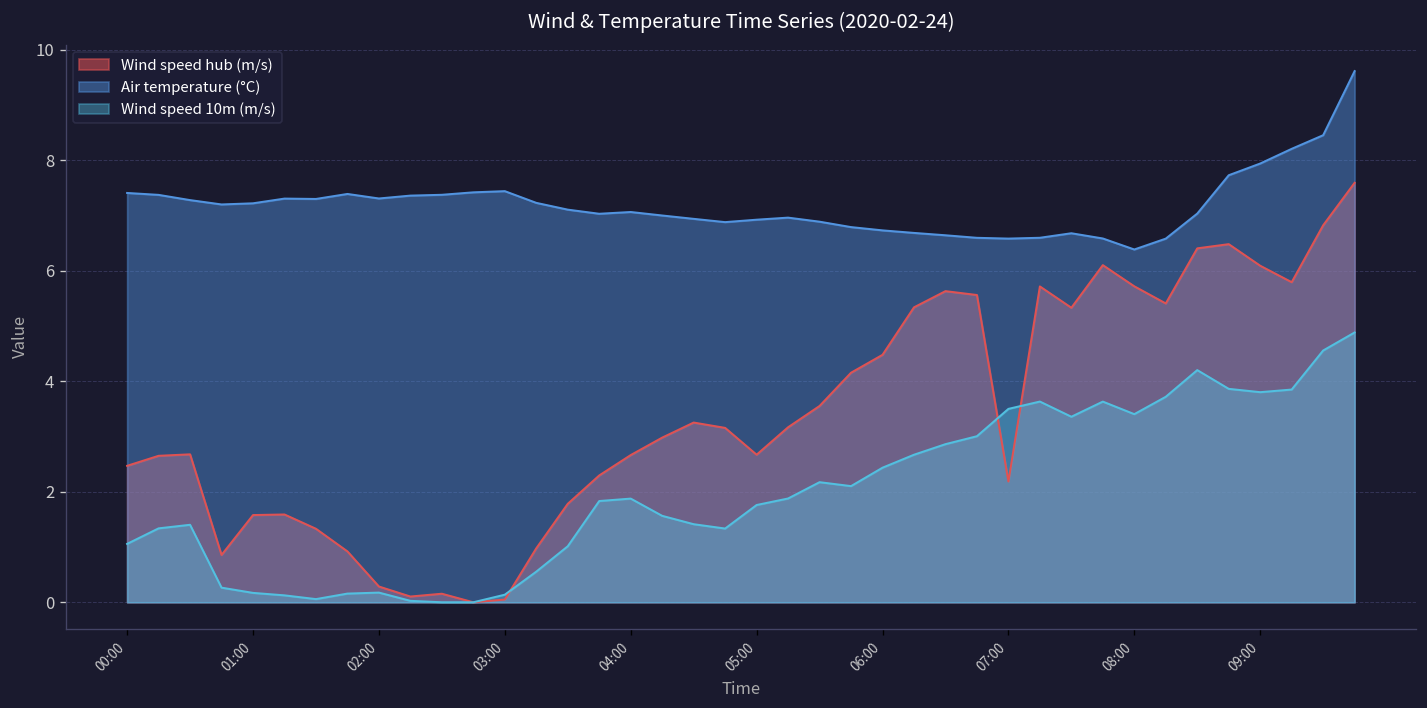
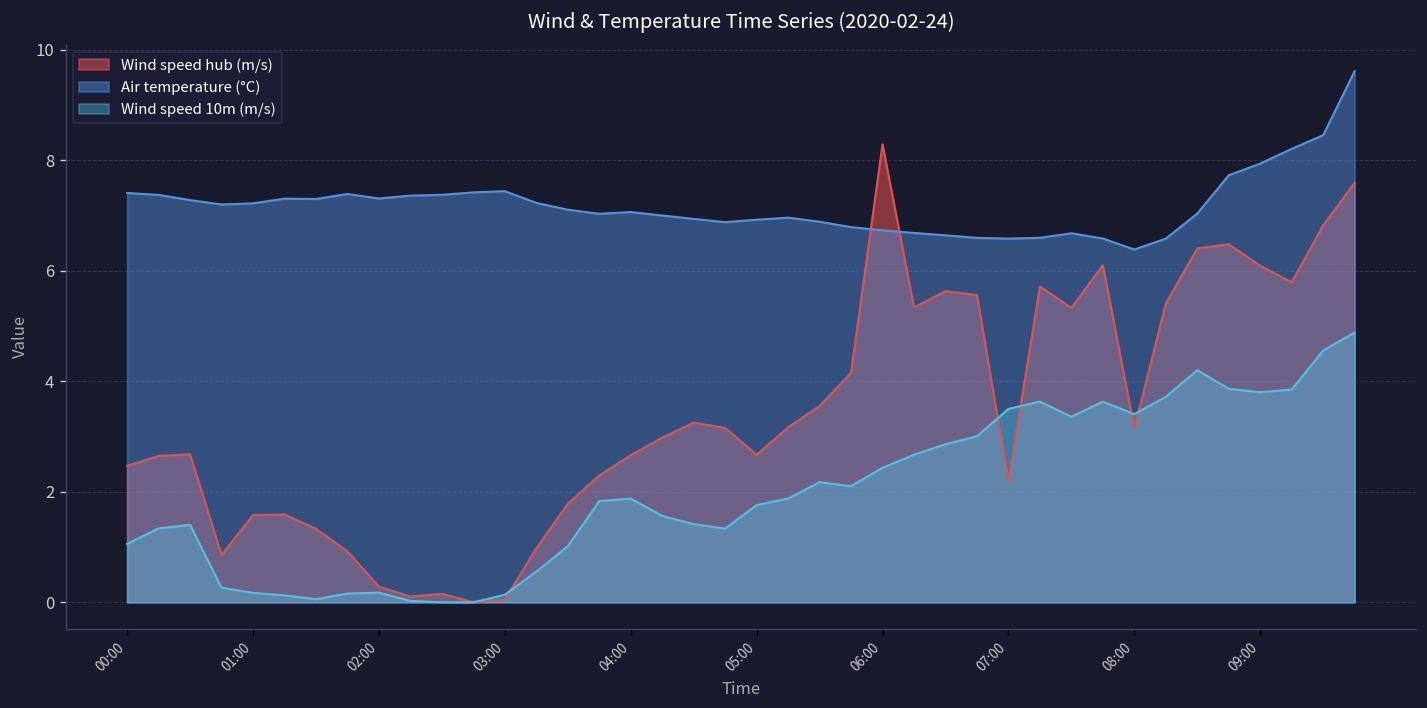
Wind speed hub (m/s), 06:00: 4.5 -> 8.3
Wind speed hub (m/s), 08:00: 5.7 -> 3.1
